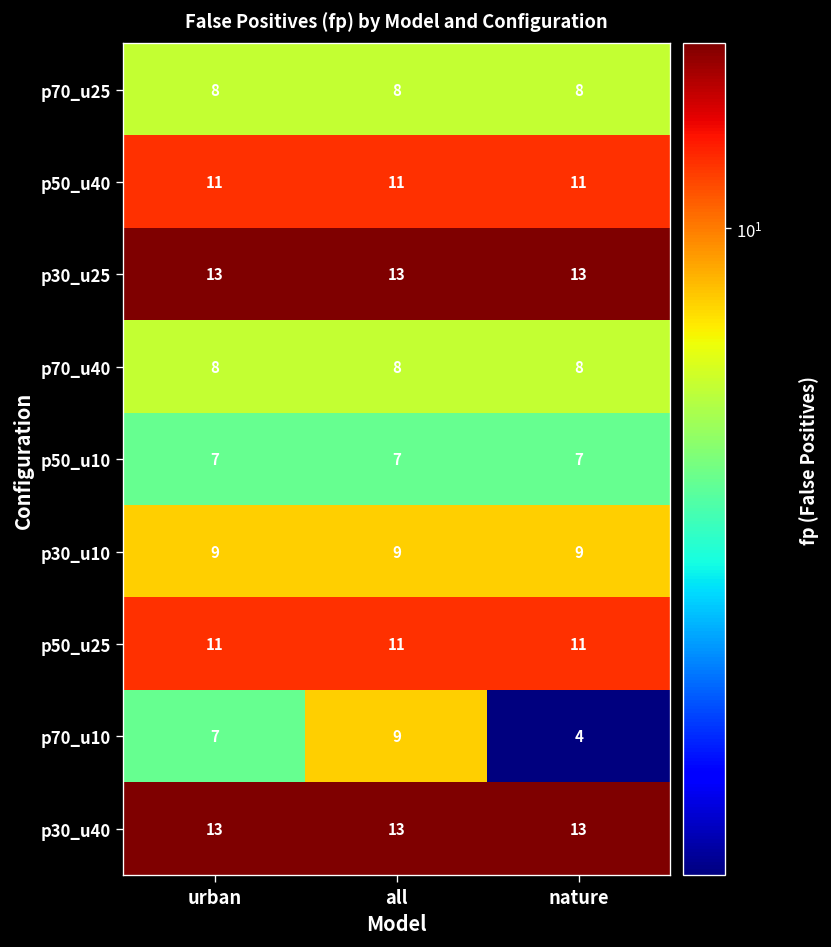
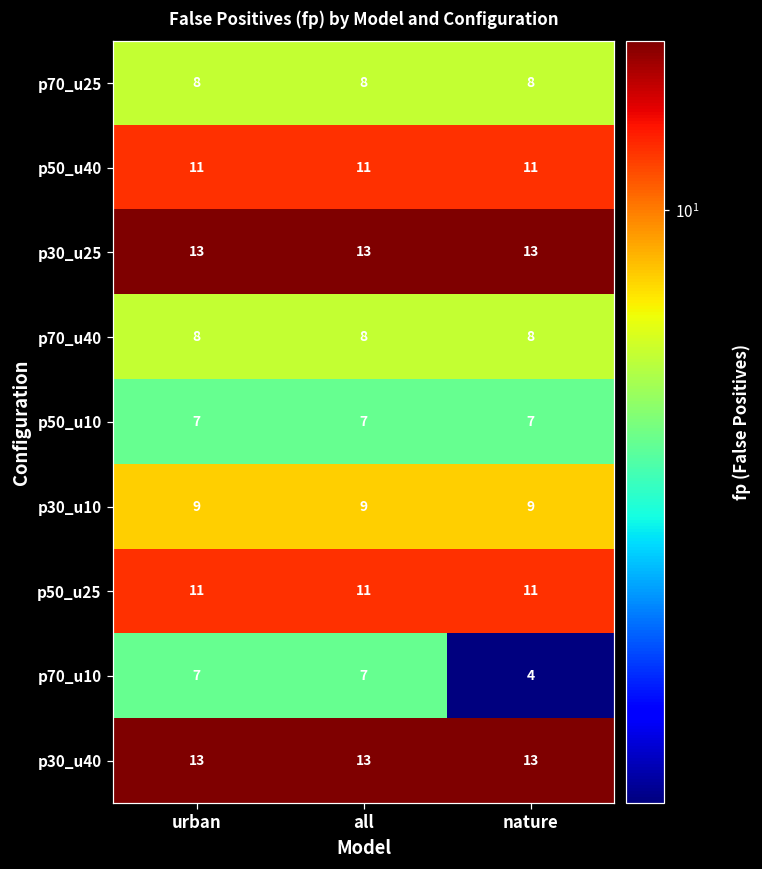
p70_u10, all: 9 -> 7
